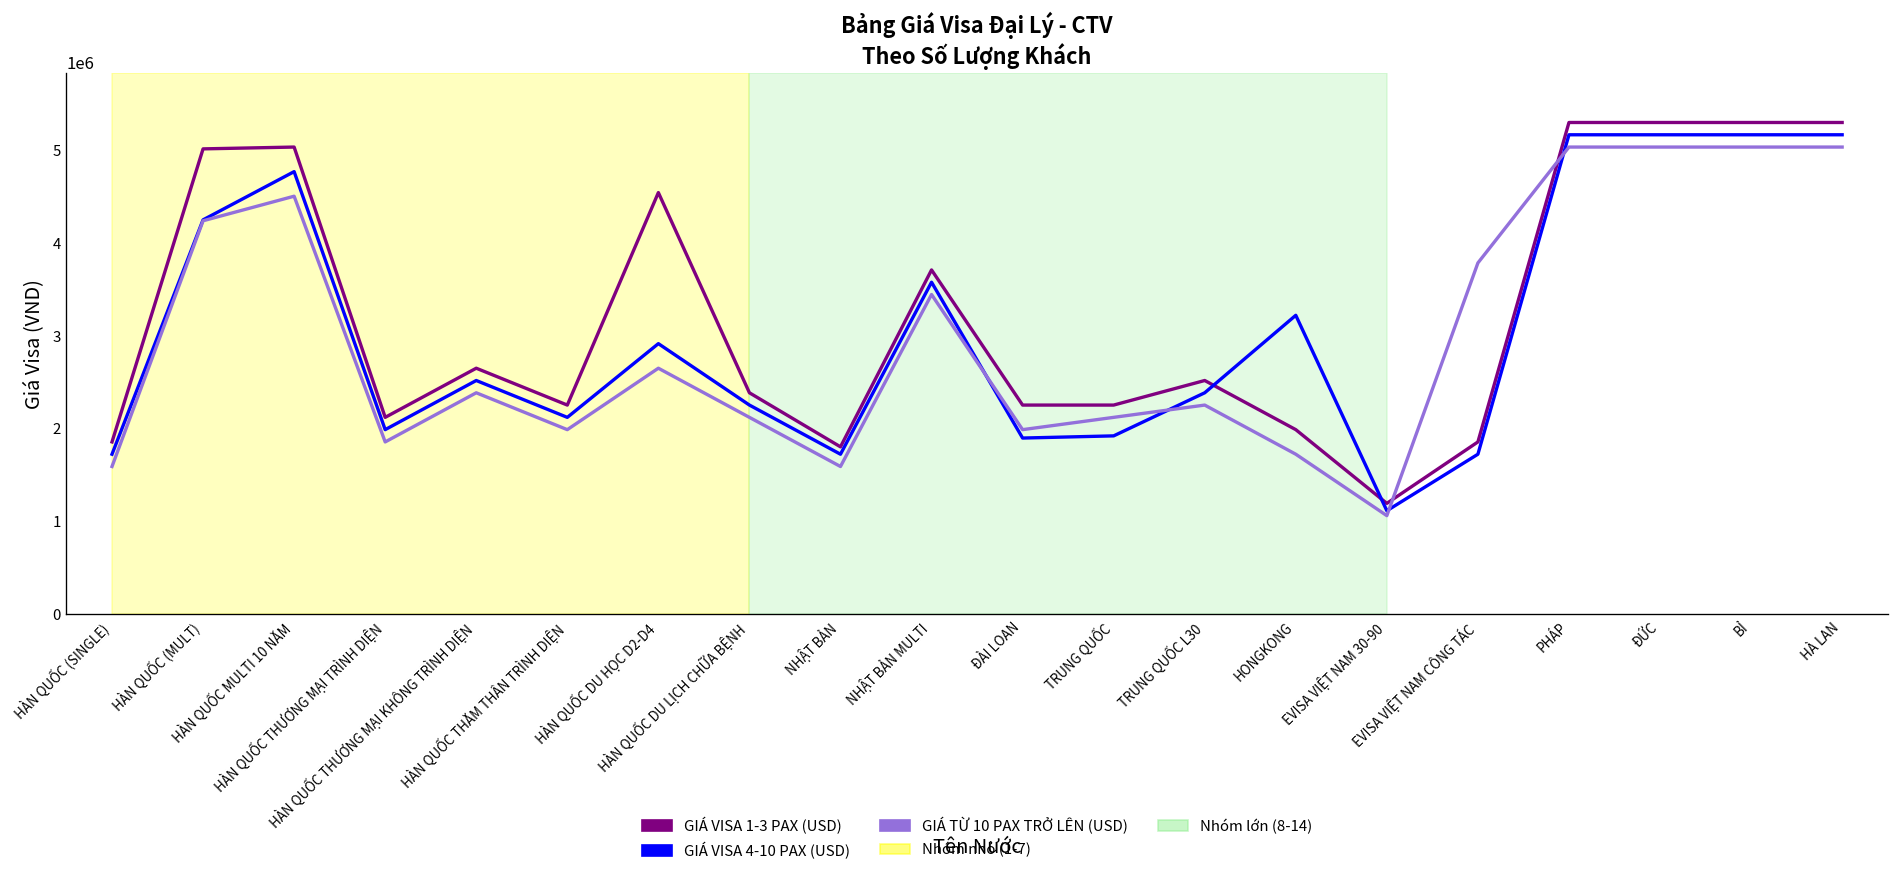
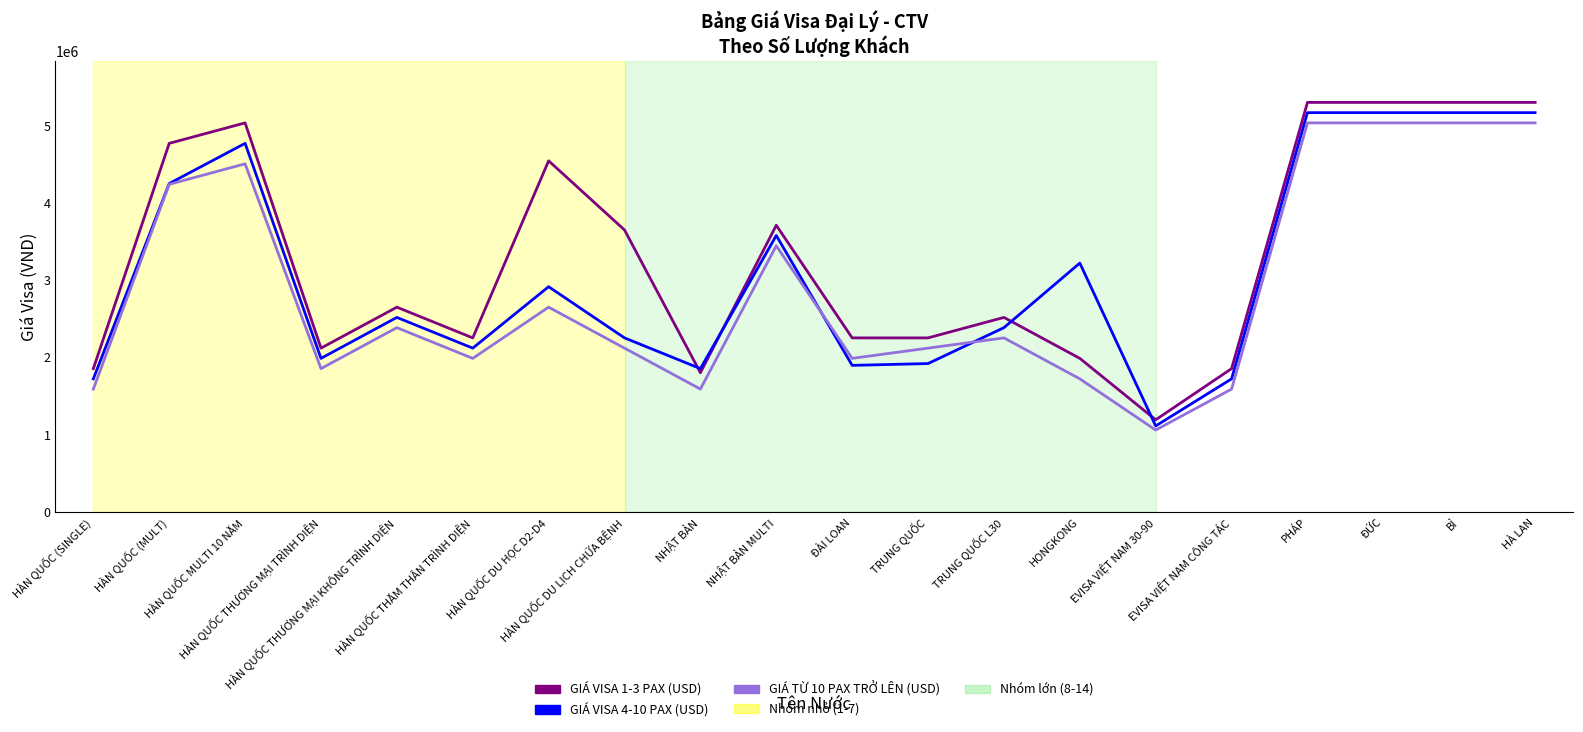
GIÁ VISA 1-3 PAX (USD), HÀN QUỐC (MULT): 5000000 -> 4800000
GIÁ VISA 1-3 PAX (USD), HÀN QUỐC DU LỊCH CHỮA BỆNH: 2400000 -> 3600000
GIÁ VISA 4-10 PAX (USD), NHẬT BẢN: 1700000 -> 1900000
GIÁ TỪ 10 PAX TRỞ LÊN (USD), EVISA VIỆT NAM CÔNG TÁC: 3800000 -> 1600000
